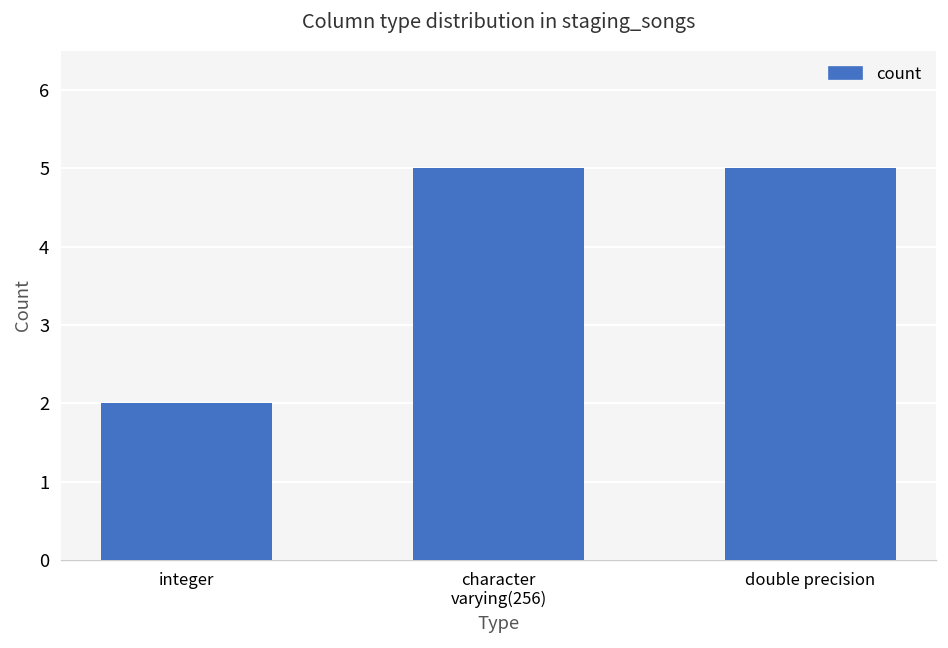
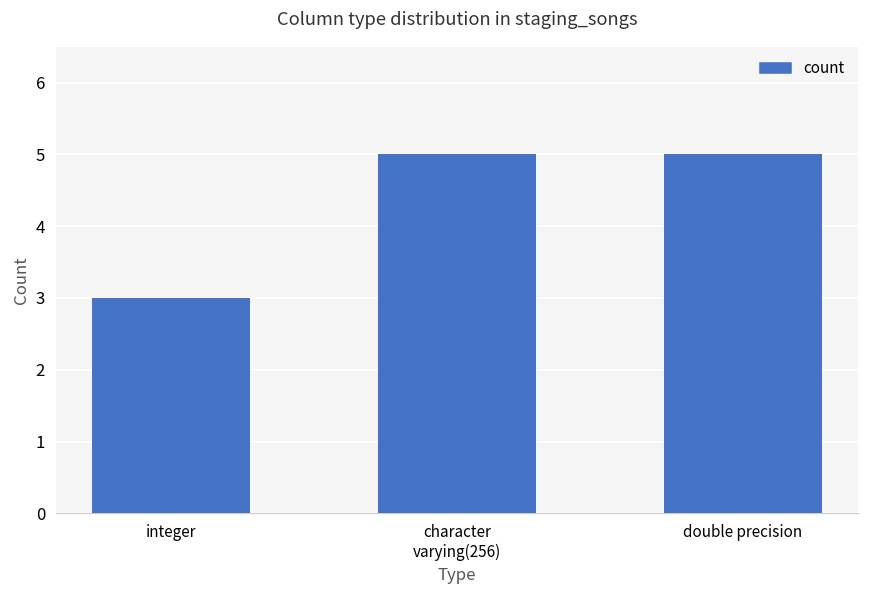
integer: 2 -> 3
